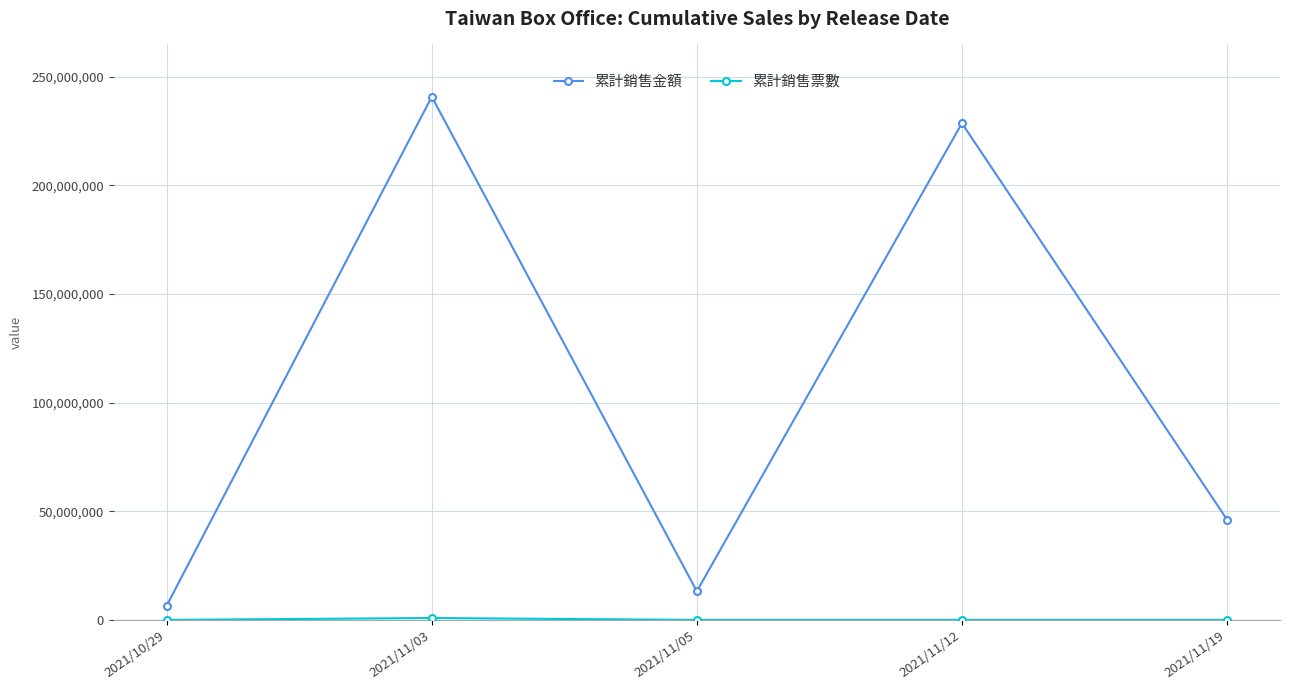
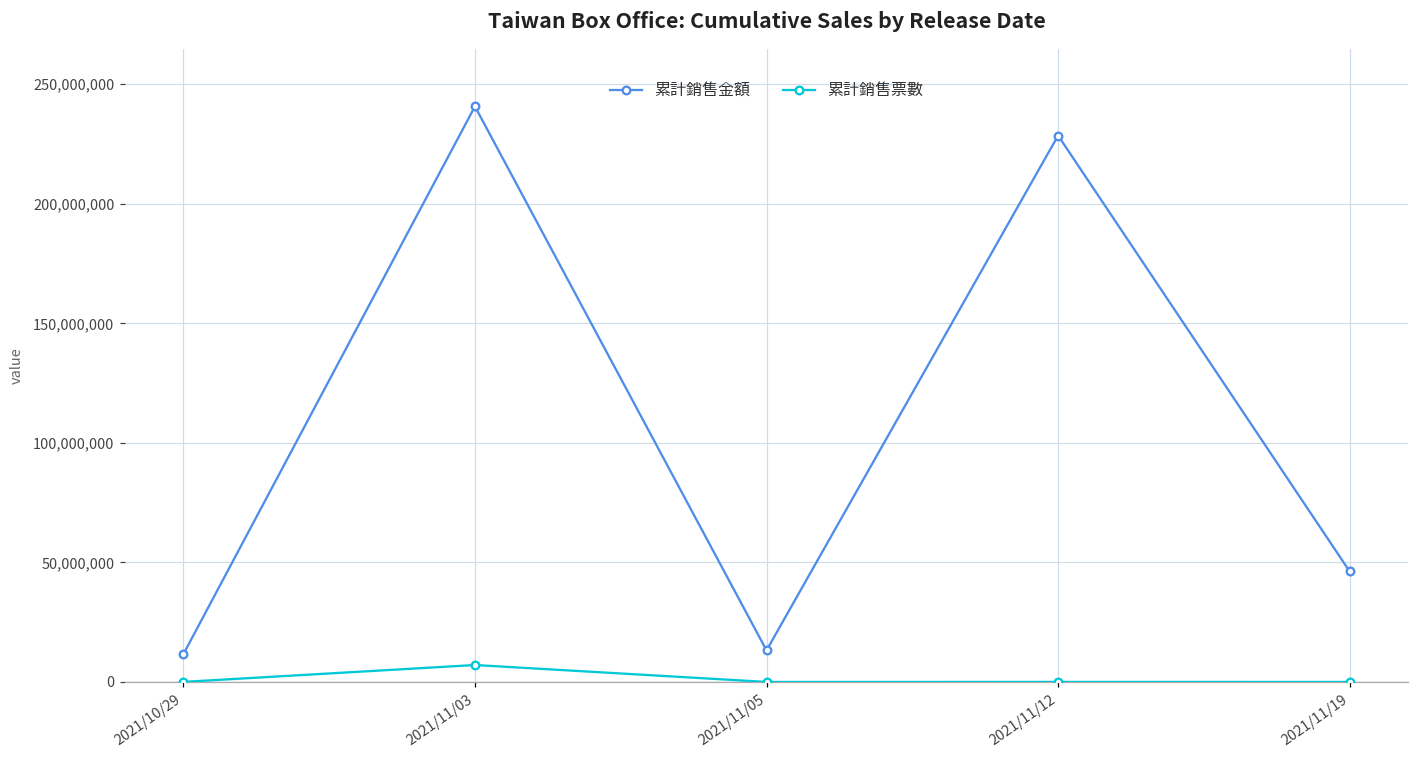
累計銷售金額, 2021/10/29: 7,000,000 -> 12,000,000
累計銷售票數, 2021/11/03: 1,000,000 -> 7,000,000
